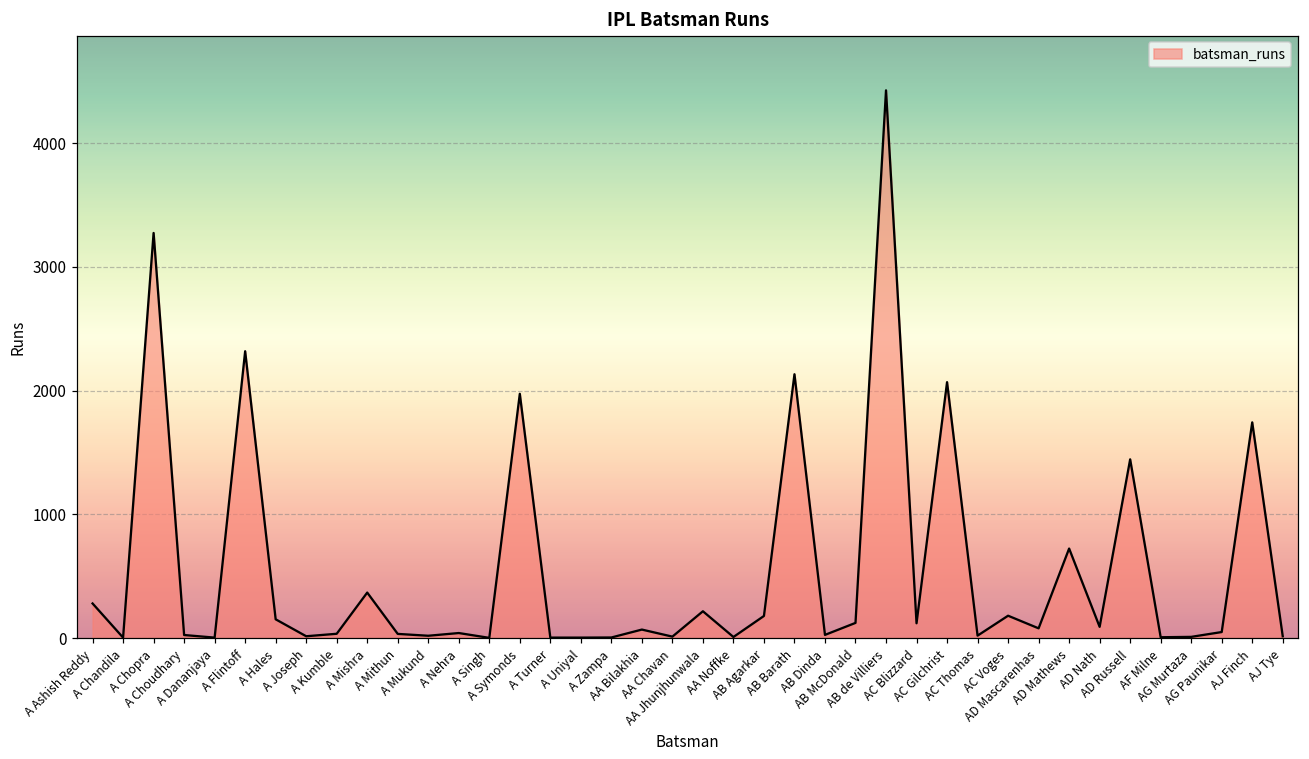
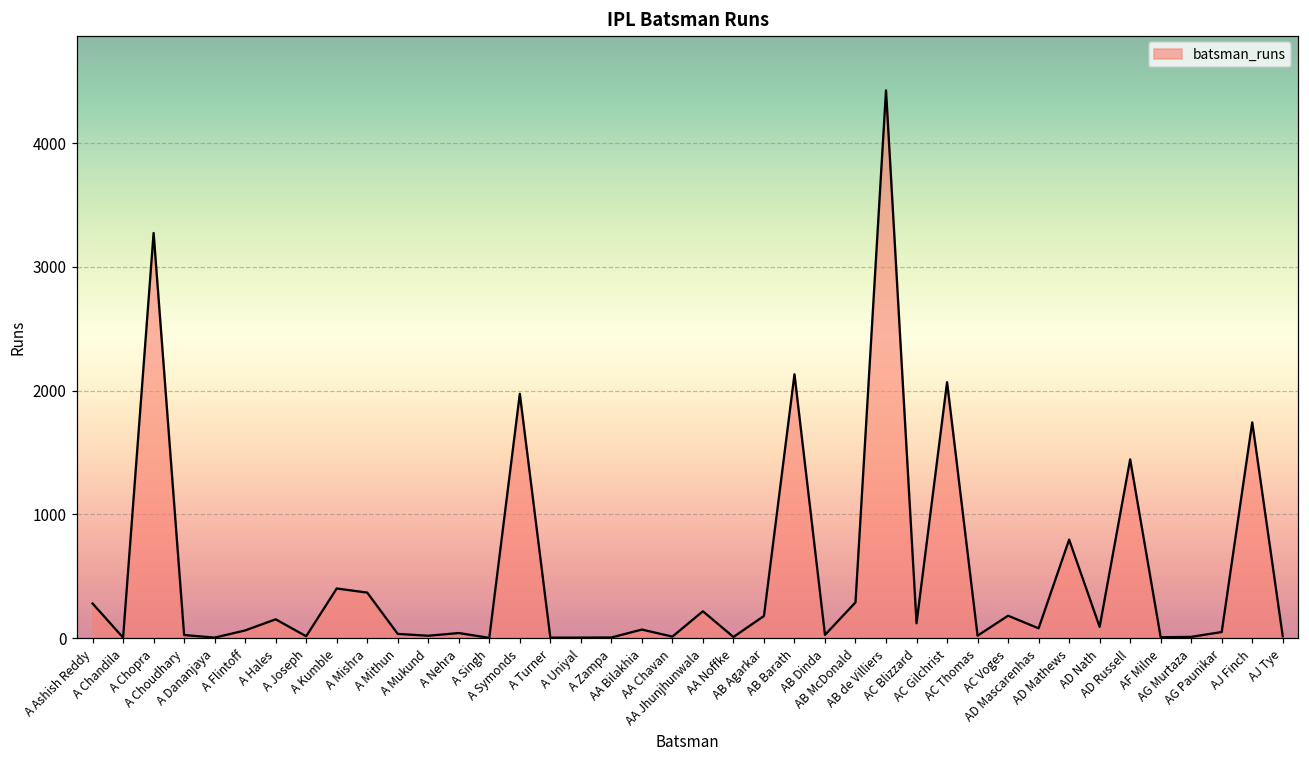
A Flintoff: 2320 -> 60
A Kumble: 40 -> 400
AB McDonald: 120 -> 290
AD Mathews: 720 -> 800
